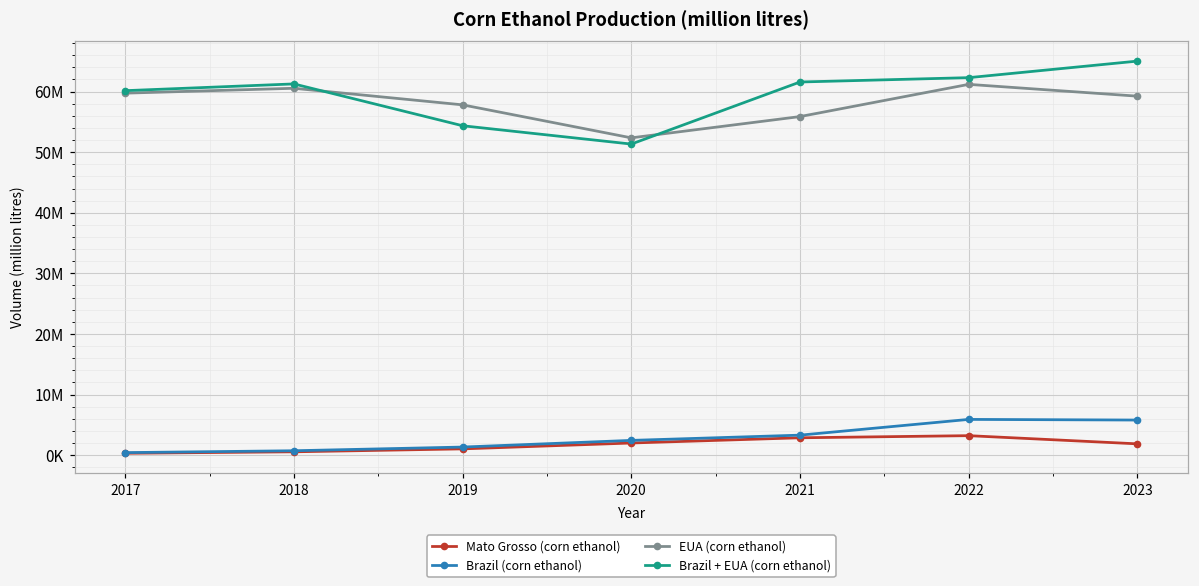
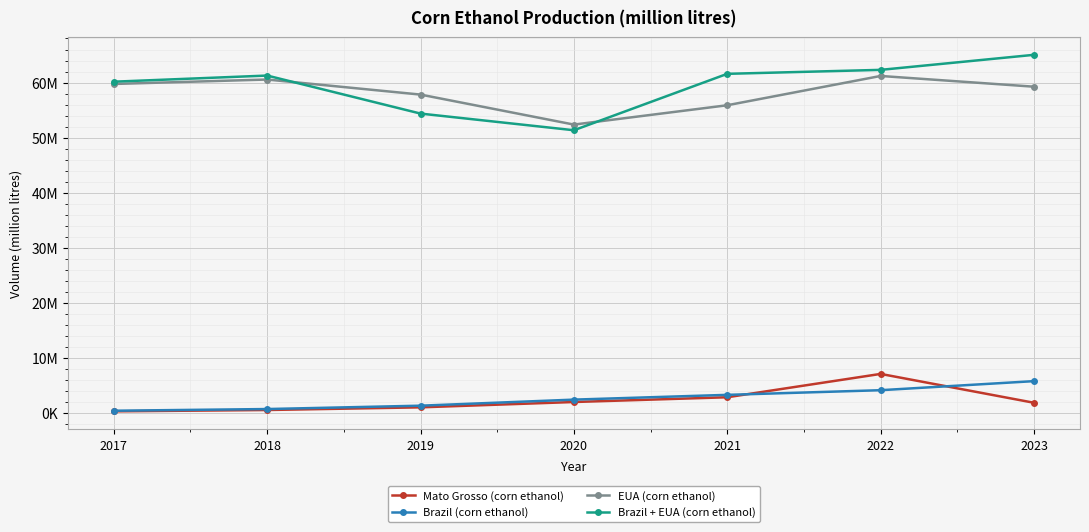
Mato Grosso (corn ethanol), 2022: 3000000 -> 7000000
Brazil (corn ethanol), 2022: 6000000 -> 4000000
